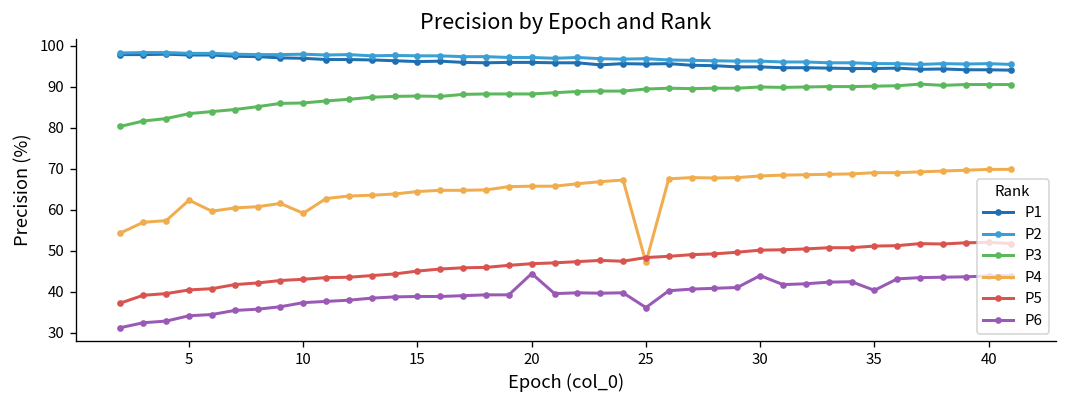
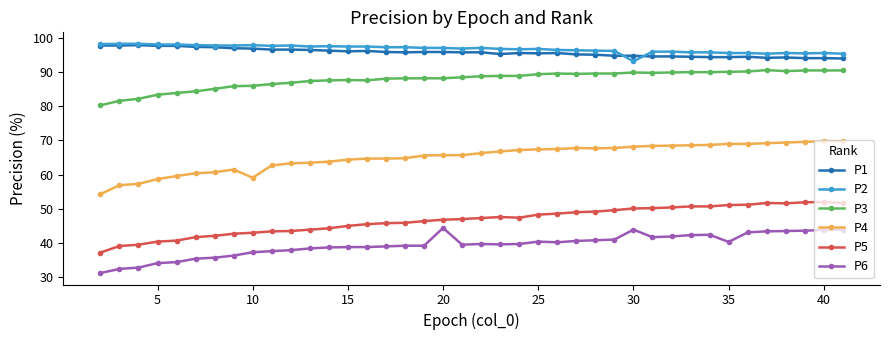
P4, 5: 62 -> 59
P4, 25: 47 -> 67
P6, 25: 36 -> 40
P2, 30: 96 -> 93
